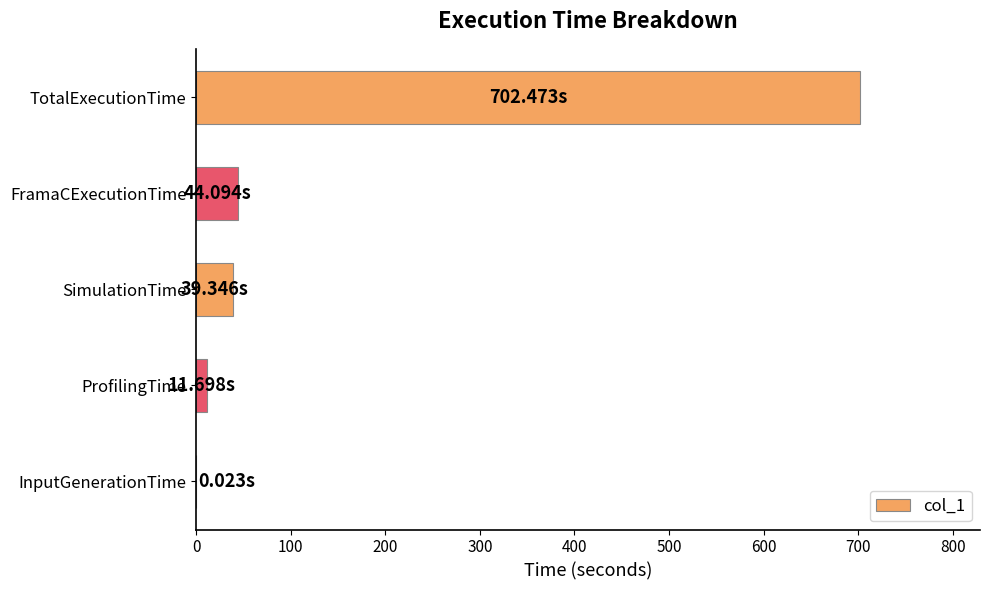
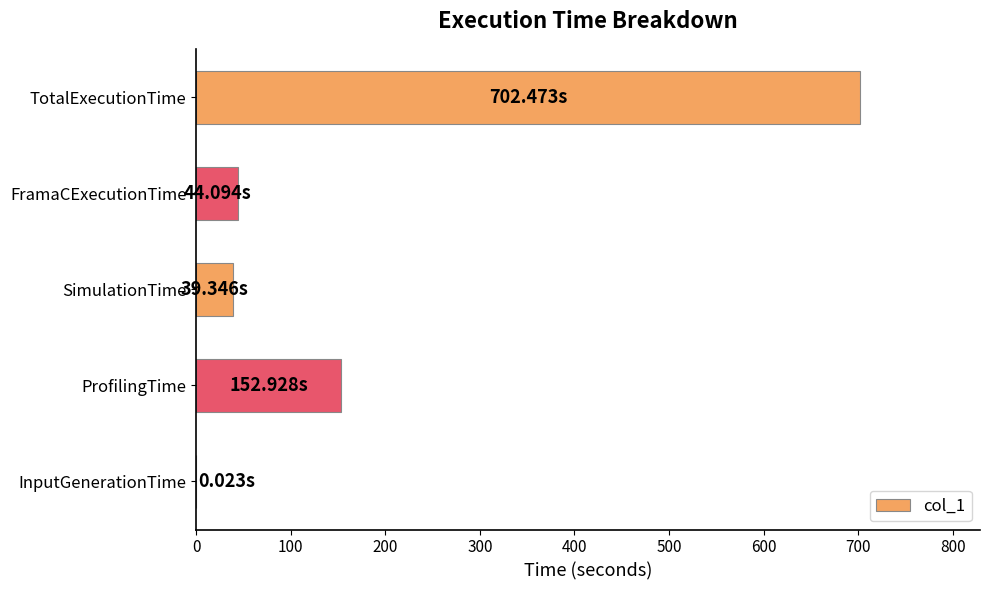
ProfilingTime: 11.698s -> 152.928s
